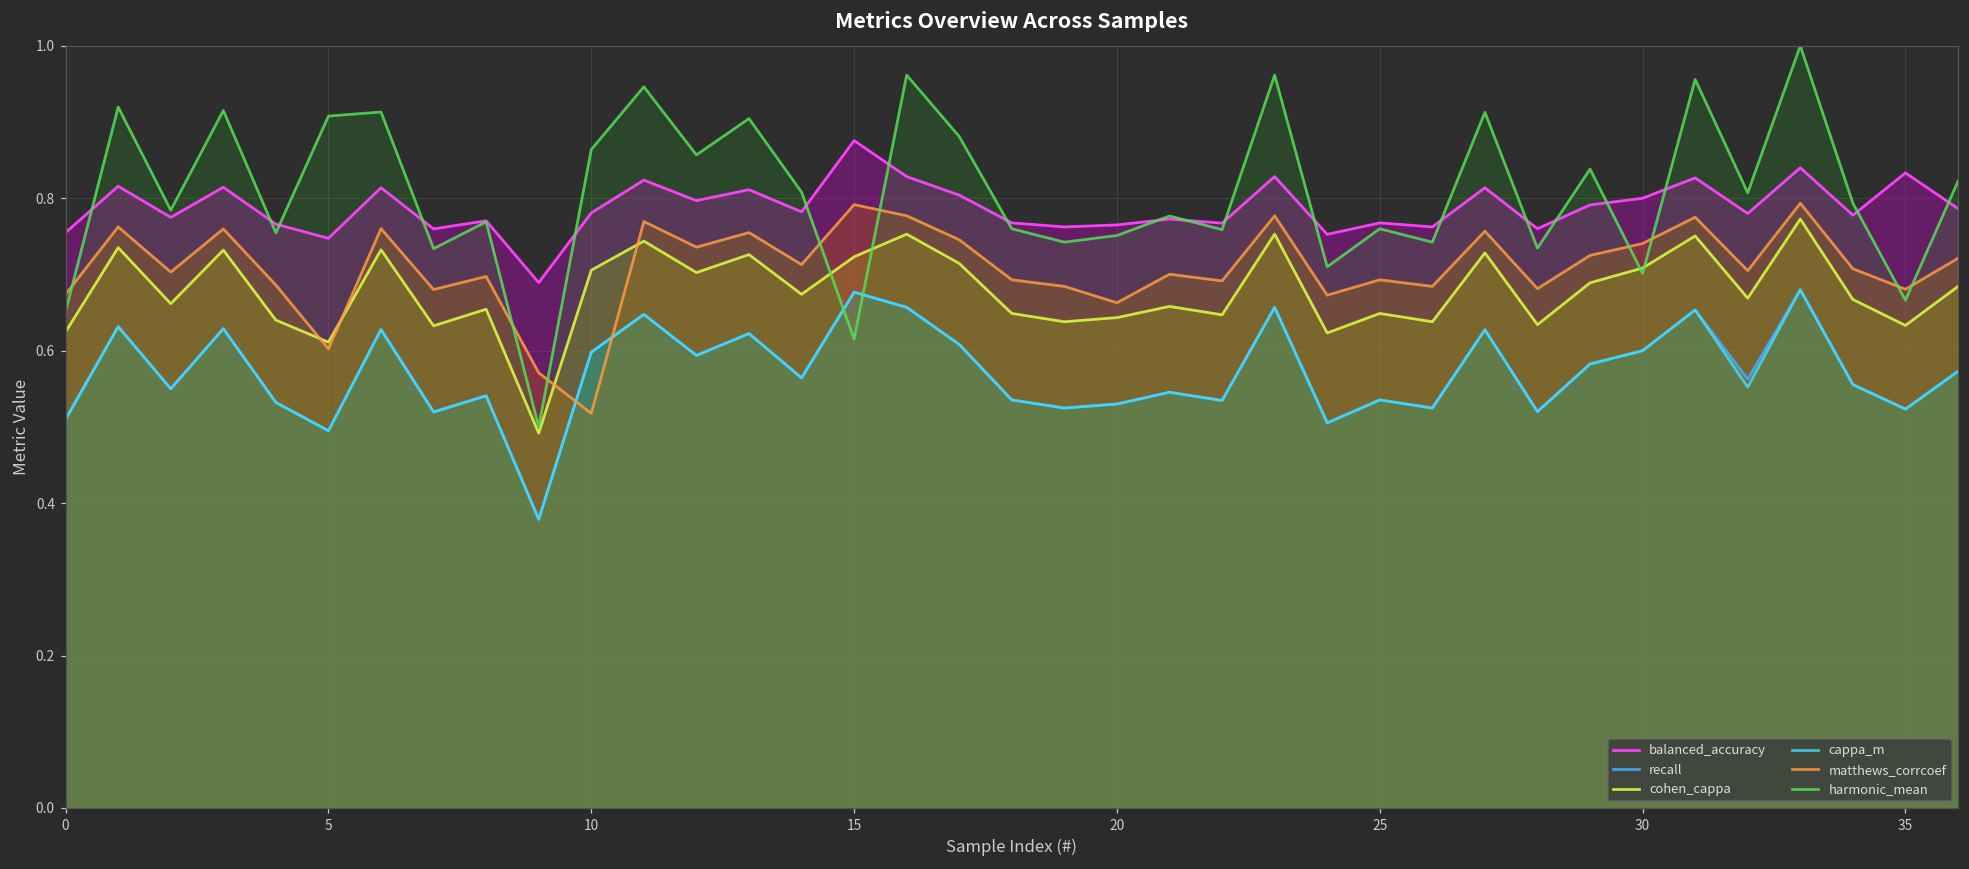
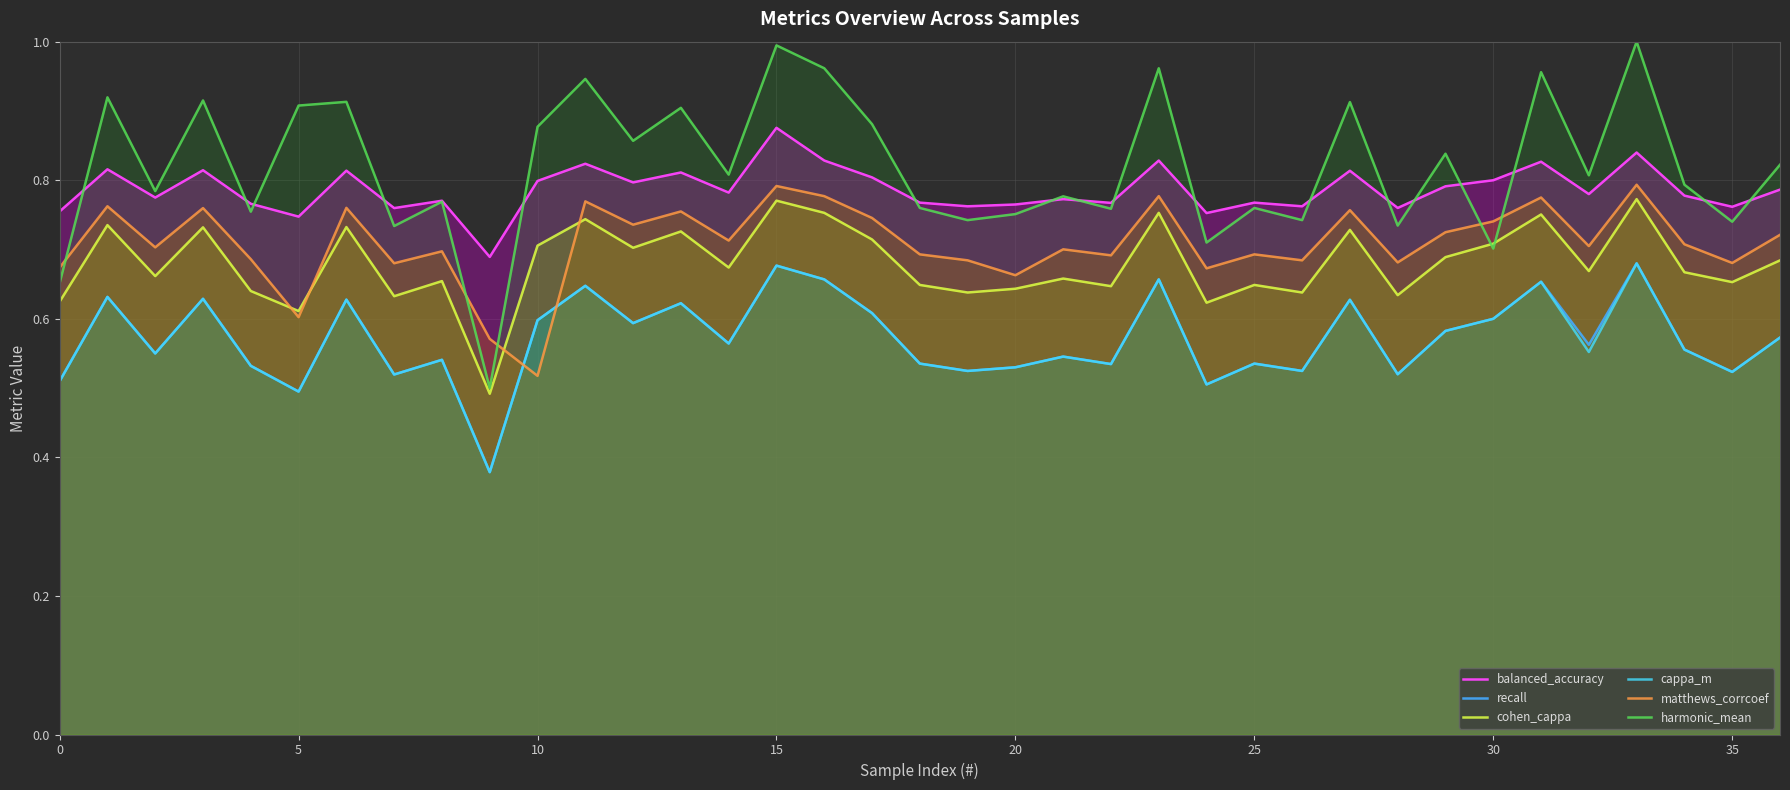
balanced_accuracy, 10: 0.78 -> 0.80
harmonic_mean, 10: 0.86 -> 0.88
cohen_cappa, 15: 0.72 -> 0.77
harmonic_mean, 15: 0.62 -> 0.99
balanced_accuracy, 35: 0.83 -> 0.76
cohen_cappa, 35: 0.63 -> 0.65
harmonic_mean, 35: 0.67 -> 0.74
